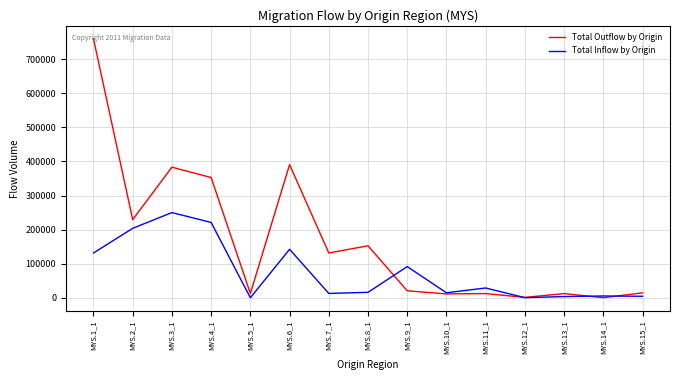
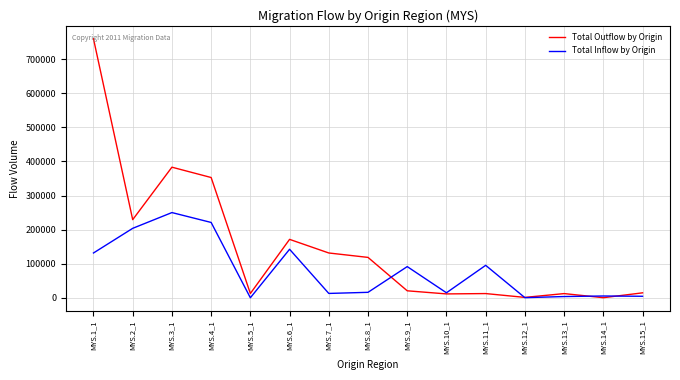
Total Outflow by Origin, MYS.6_1: 390000 -> 170000
Total Outflow by Origin, MYS.8_1: 150000 -> 120000
Total Inflow by Origin, MYS.11_1: 30000 -> 100000
